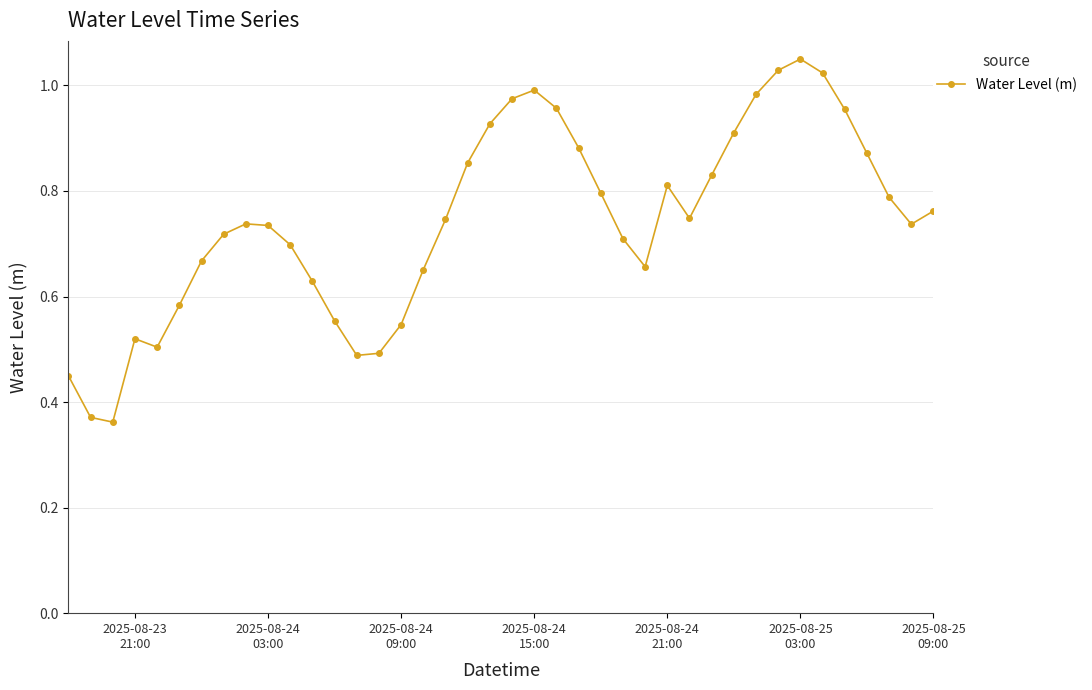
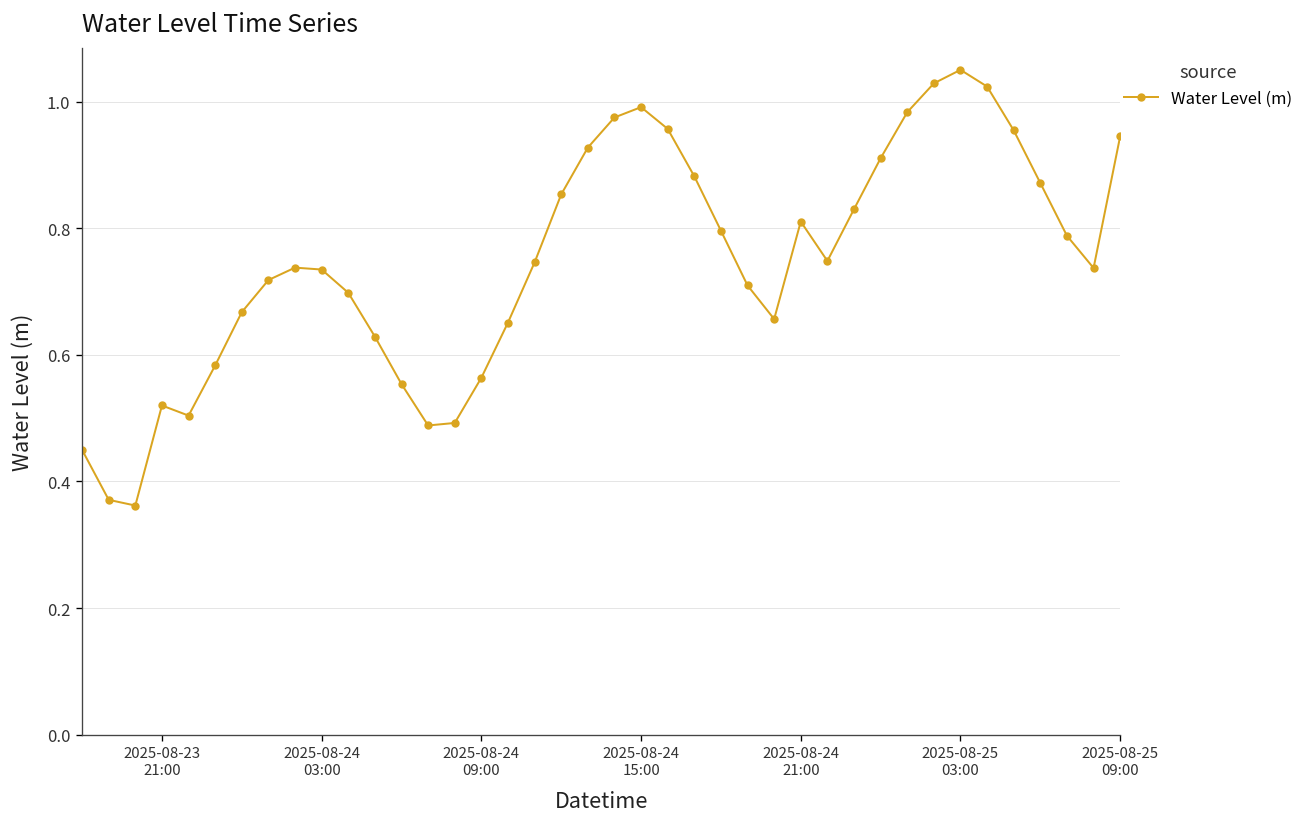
2025-08-24 09:00: 0.55 -> 0.56
2025-08-25 09:00: 0.76 -> 0.95
